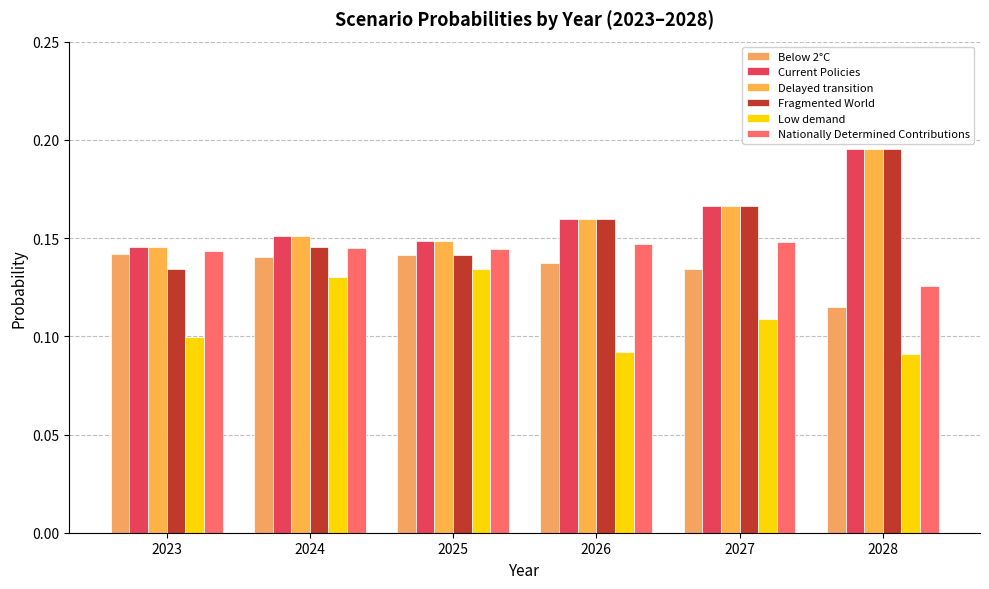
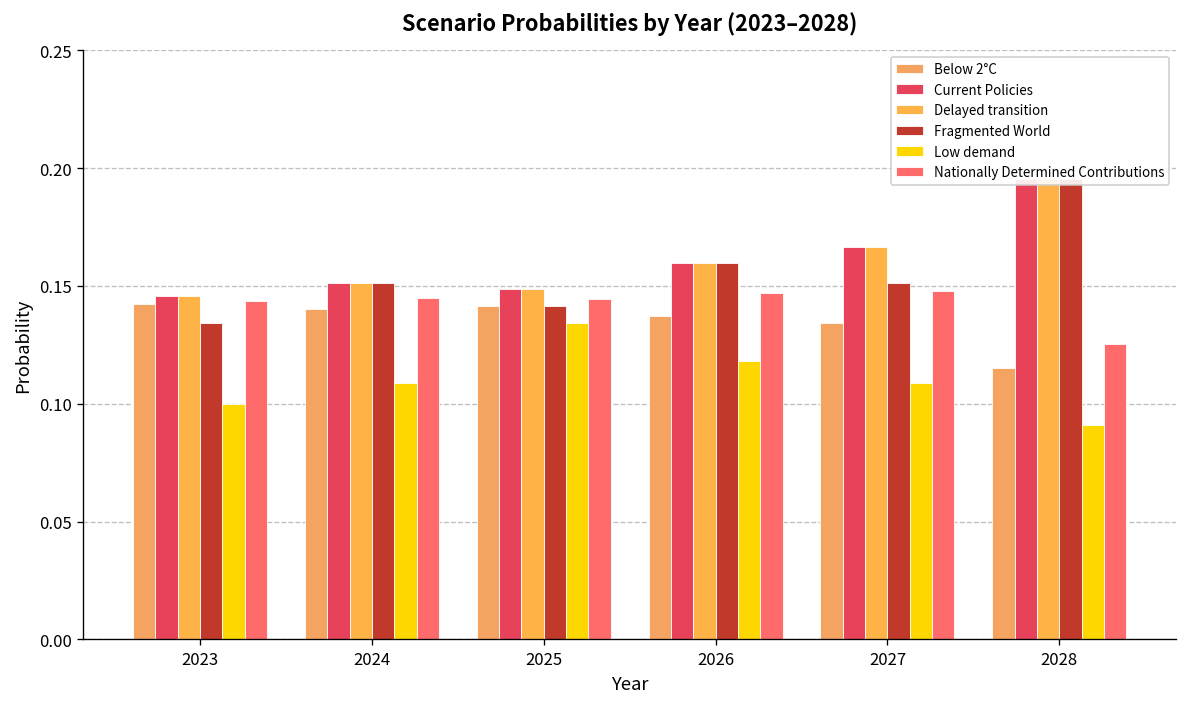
Fragmented World, 2024: 0.146 -> 0.151
Low demand, 2024: 0.130 -> 0.109
Low demand, 2026: 0.092 -> 0.118
Fragmented World, 2027: 0.166 -> 0.151
